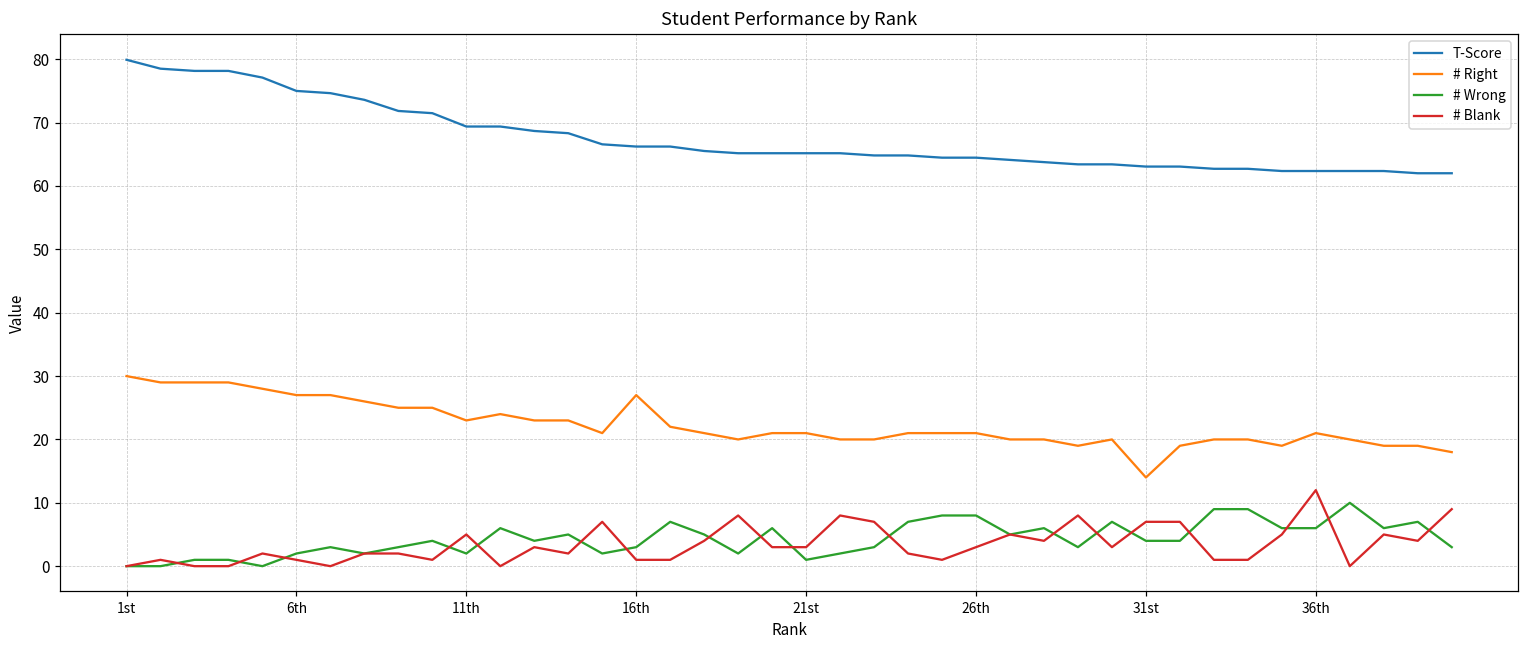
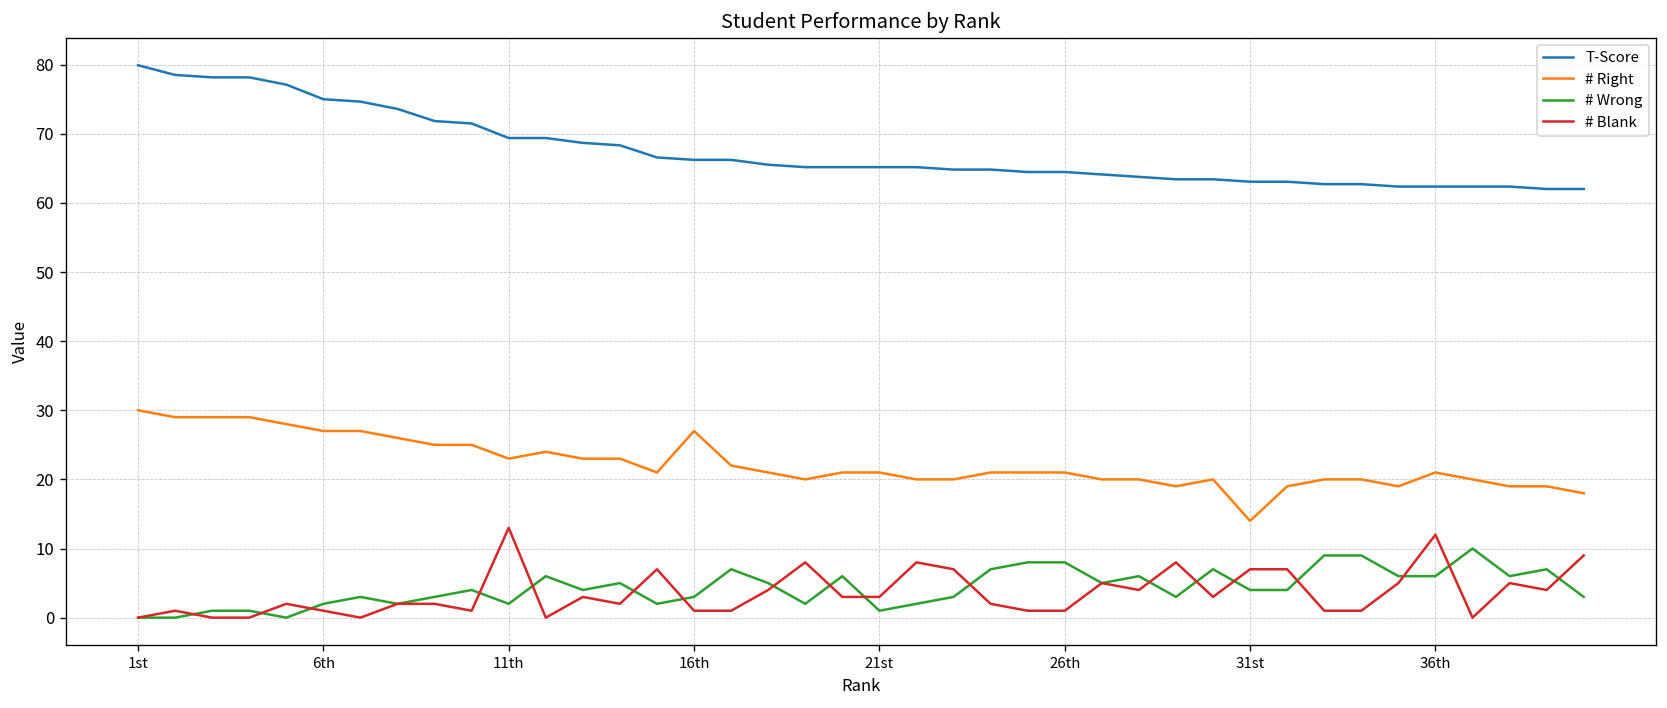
# Blank, 11th: 5 -> 13
# Blank, 26th: 3 -> 1
